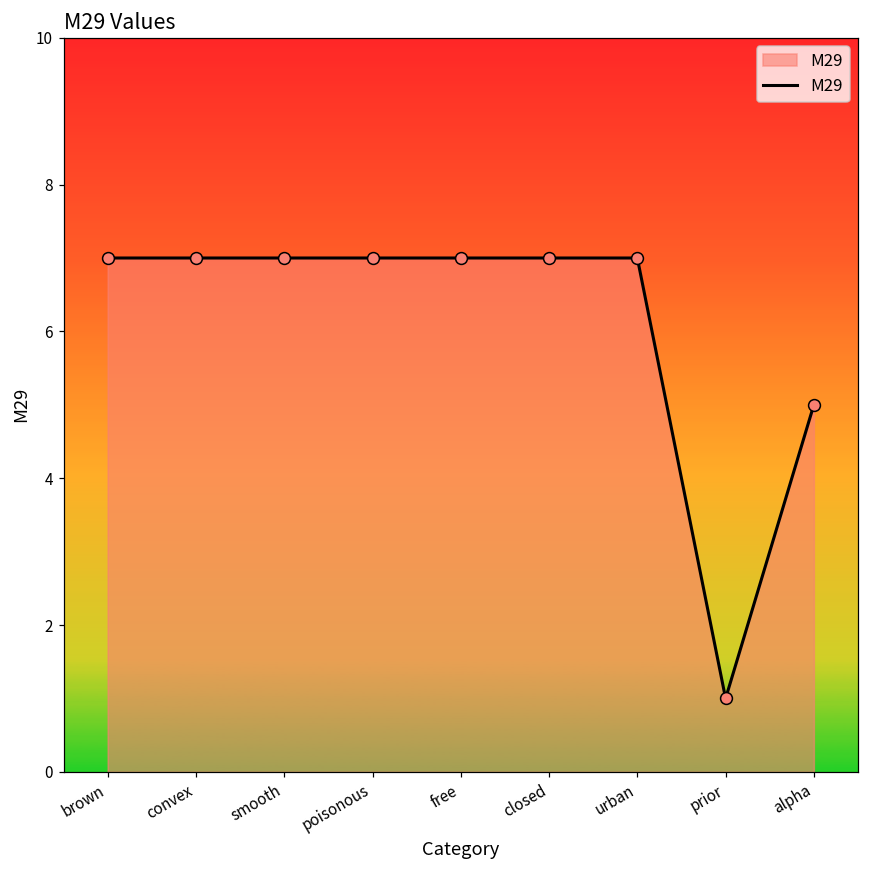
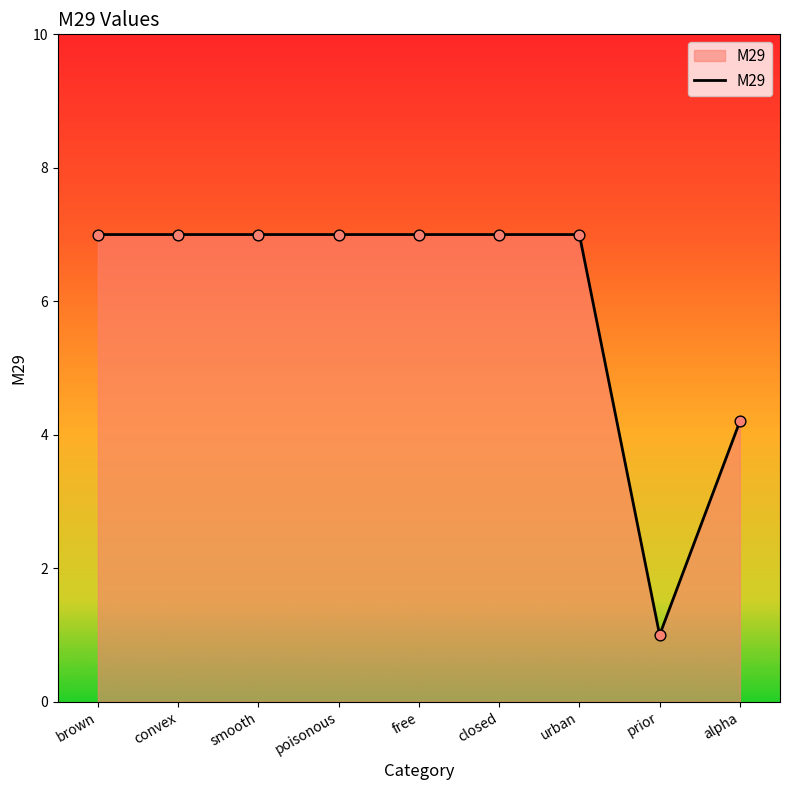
alpha: 5.0 -> 4.2
